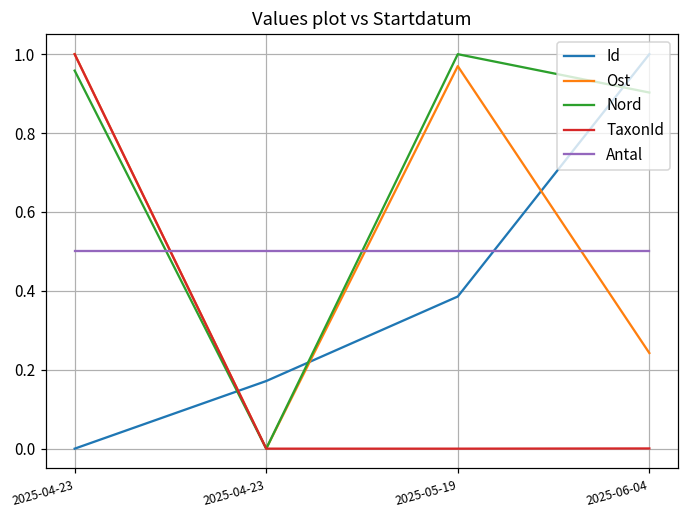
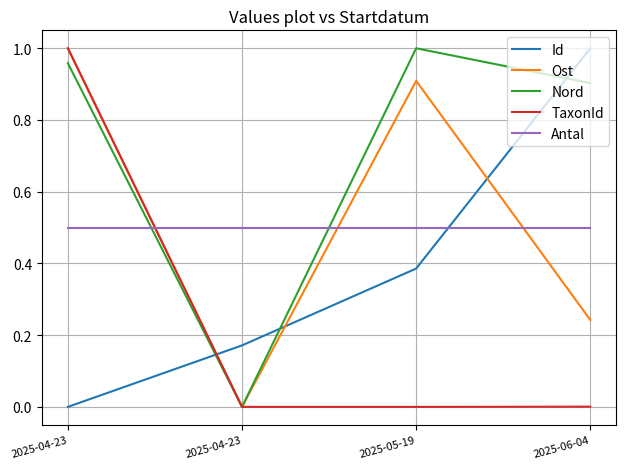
Ost, 2025-05-19: 0.97 -> 0.91
